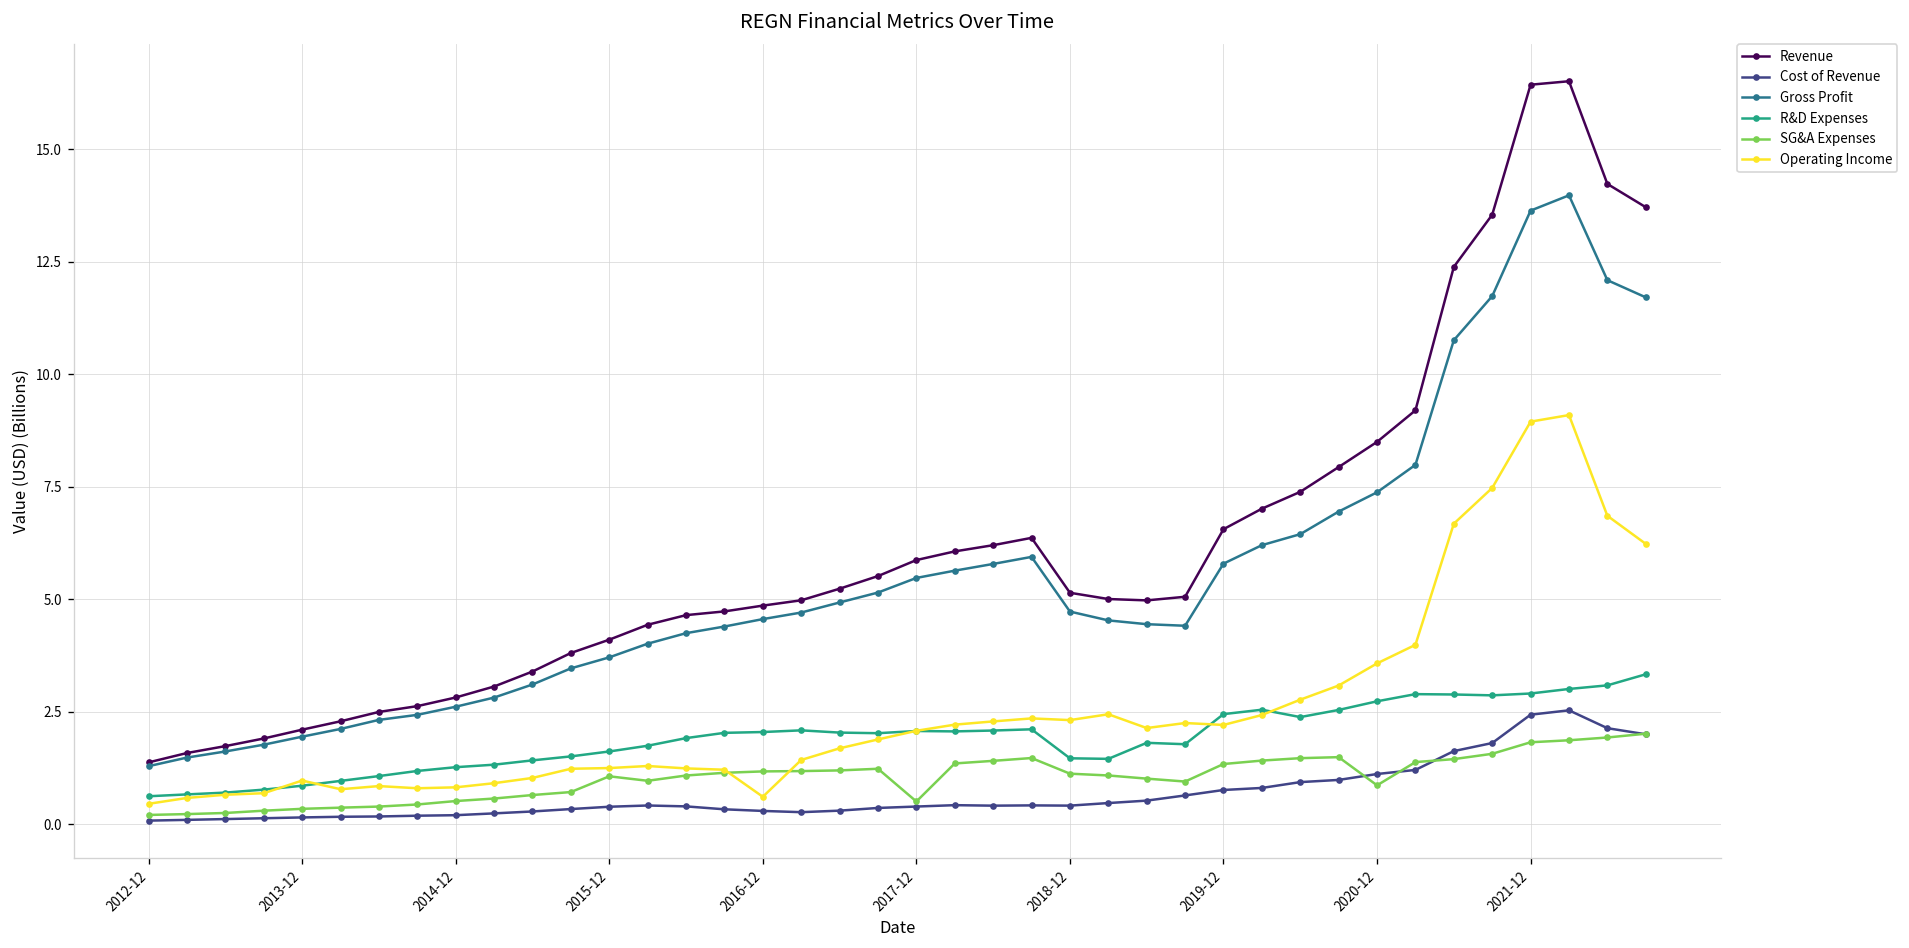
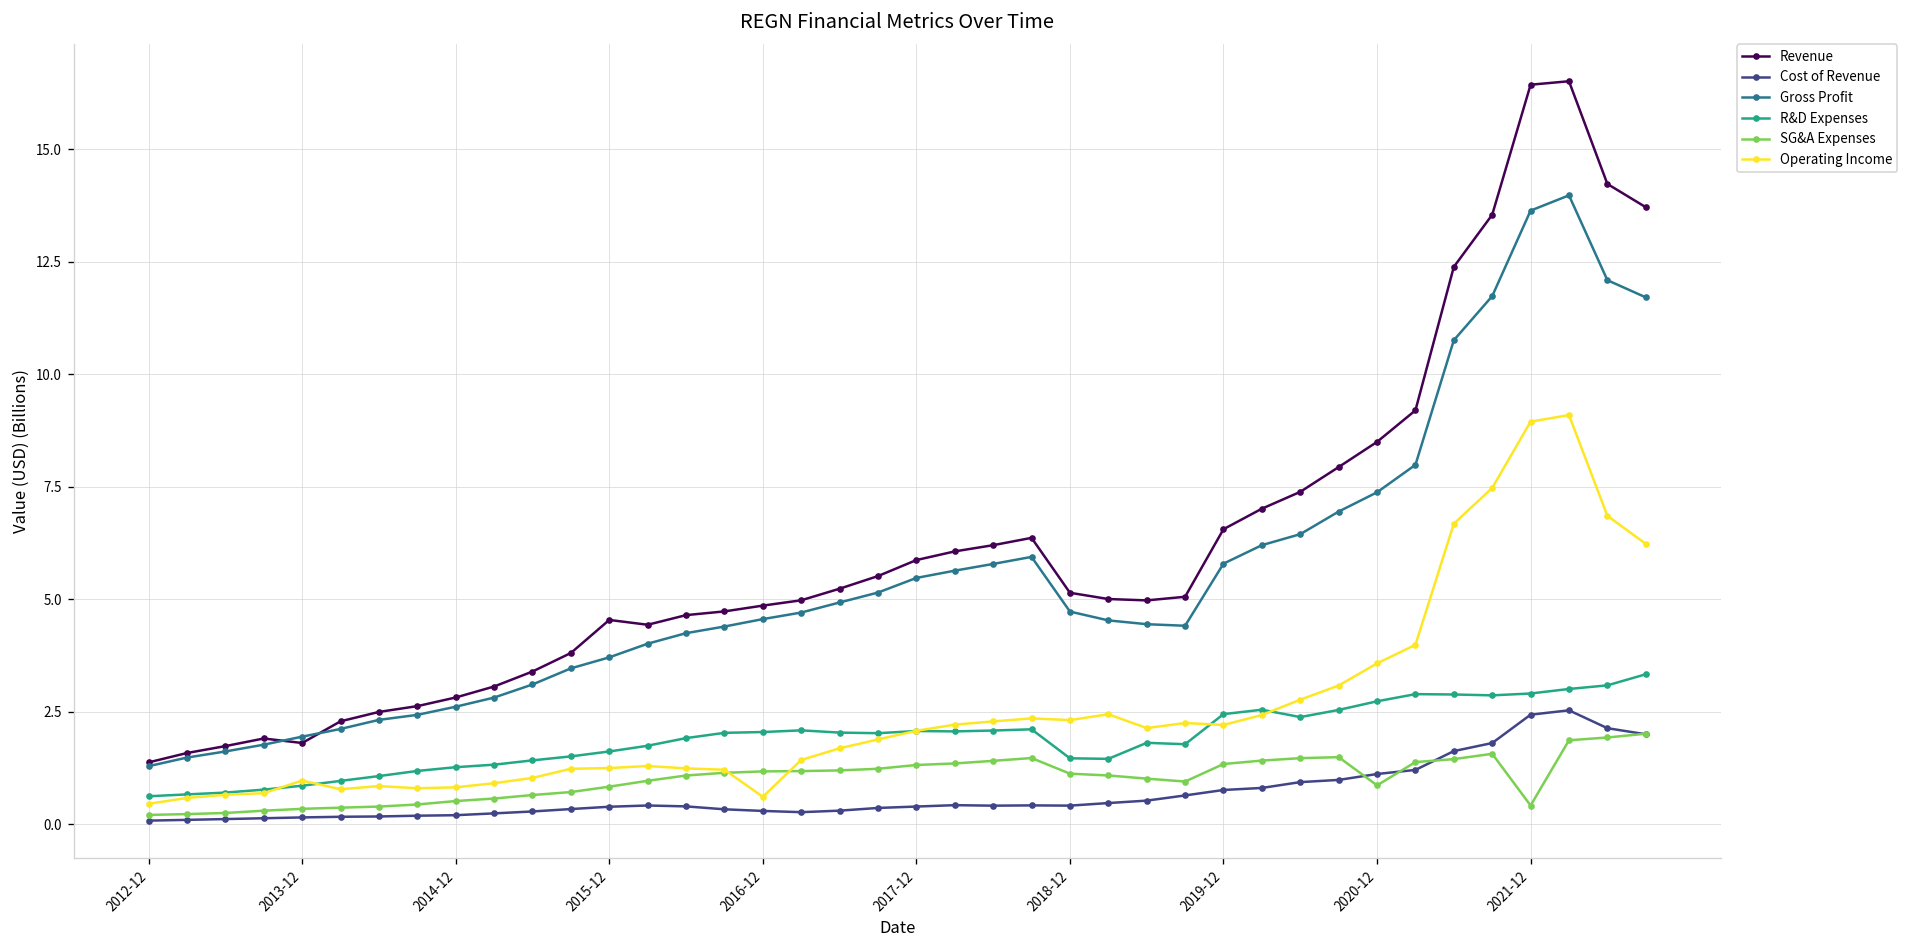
Revenue, 2013-12: 2.1 -> 1.8
Revenue, 2015-12: 4.1 -> 4.5
SG&A Expenses, 2015-12: 1.1 -> 0.8
SG&A Expenses, 2017-12: 0.5 -> 1.3
SG&A Expenses, 2021-12: 1.8 -> 0.4
